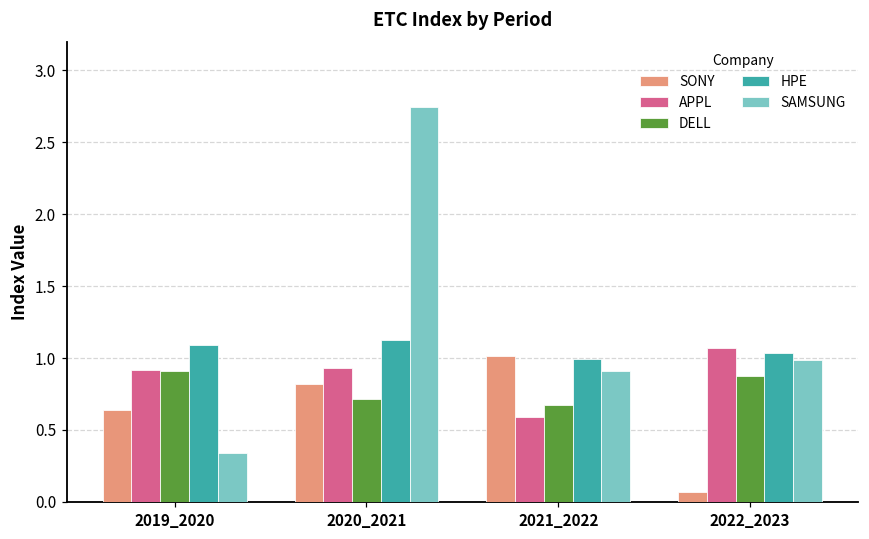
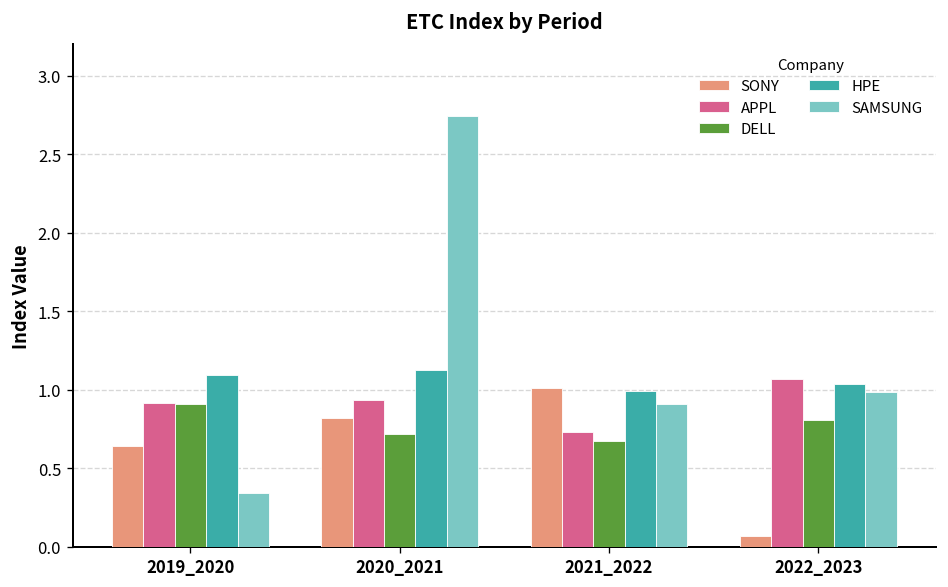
APPL, 2021_2022: 0.59 -> 0.73
DELL, 2022_2023: 0.88 -> 0.81
